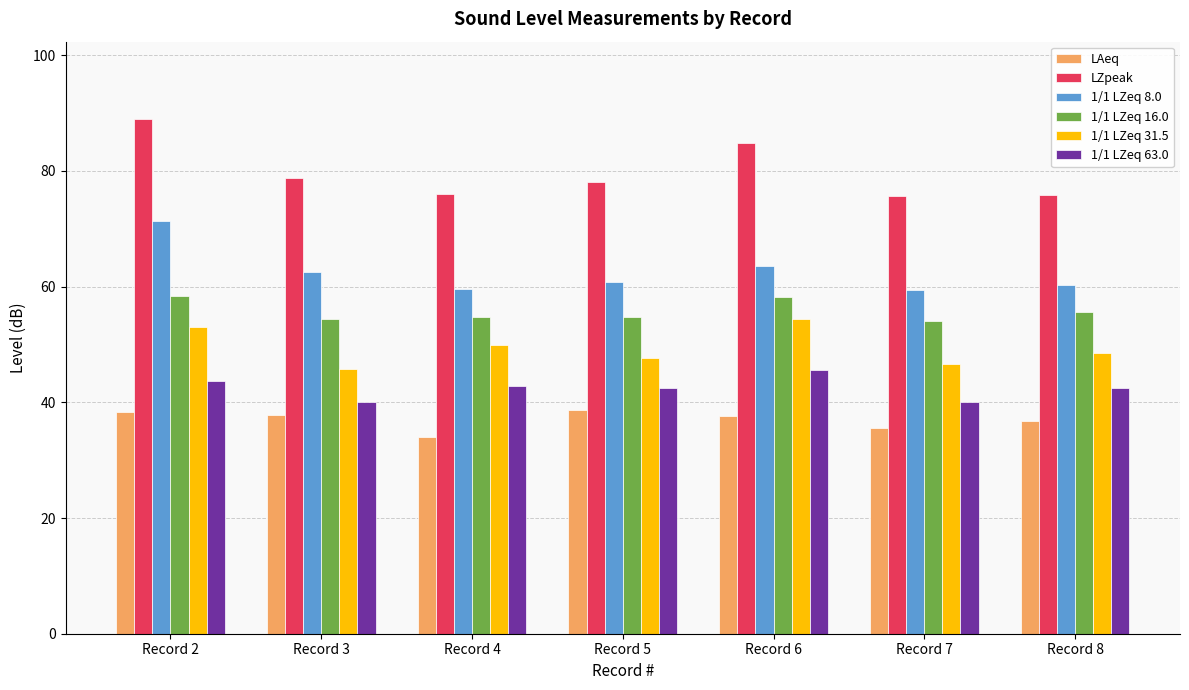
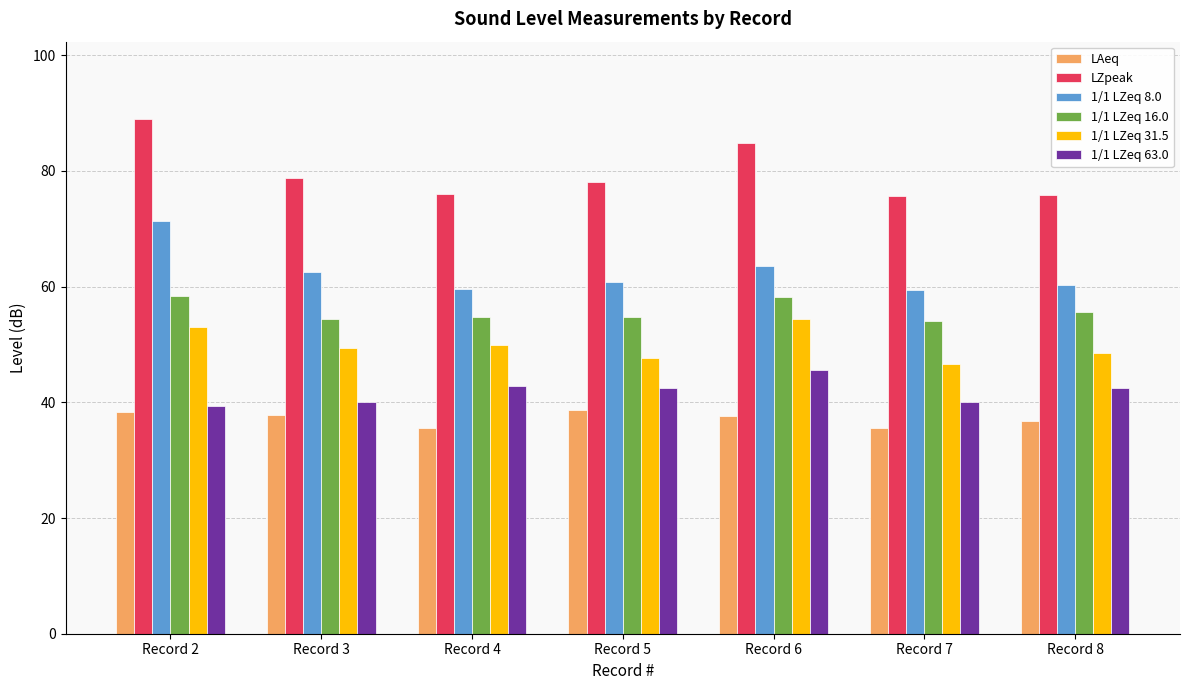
1/1 LZeq 63.0, Record 2: 44 -> 39
1/1 LZeq 31.5, Record 3: 46 -> 49
LAeq, Record 4: 34 -> 36
